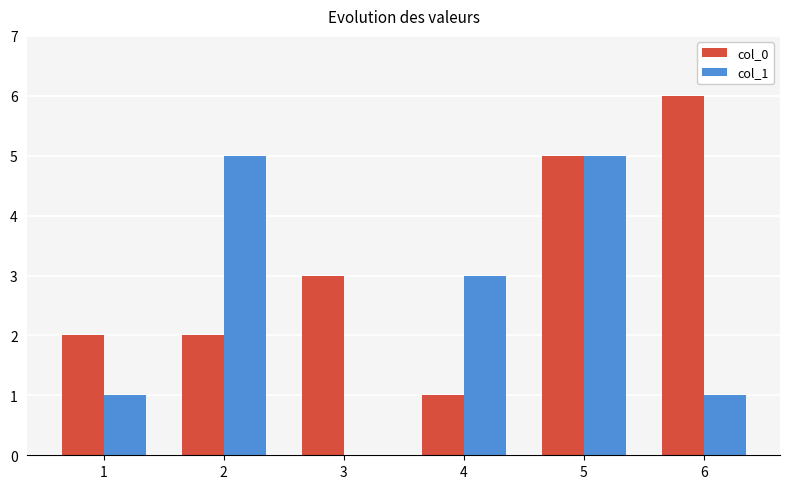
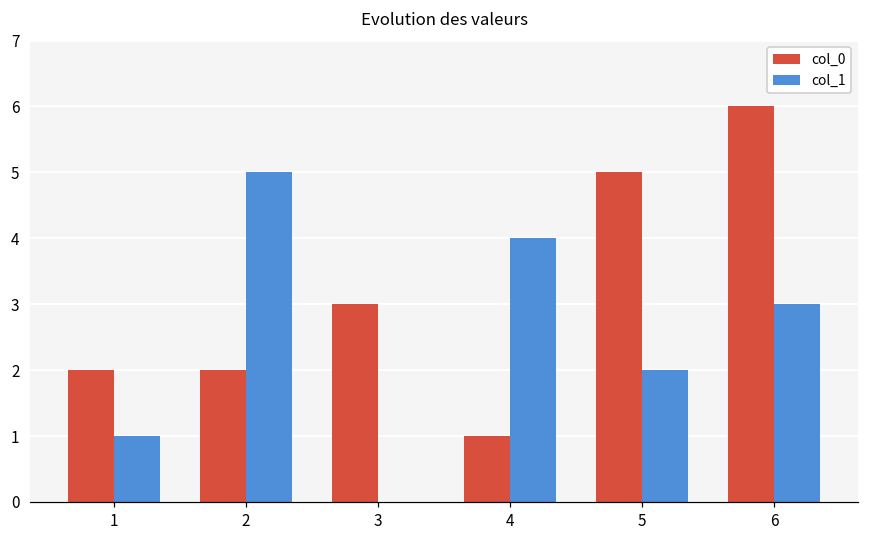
col_1, 4: 3 -> 4
col_1, 5: 5 -> 2
col_1, 6: 1 -> 3
